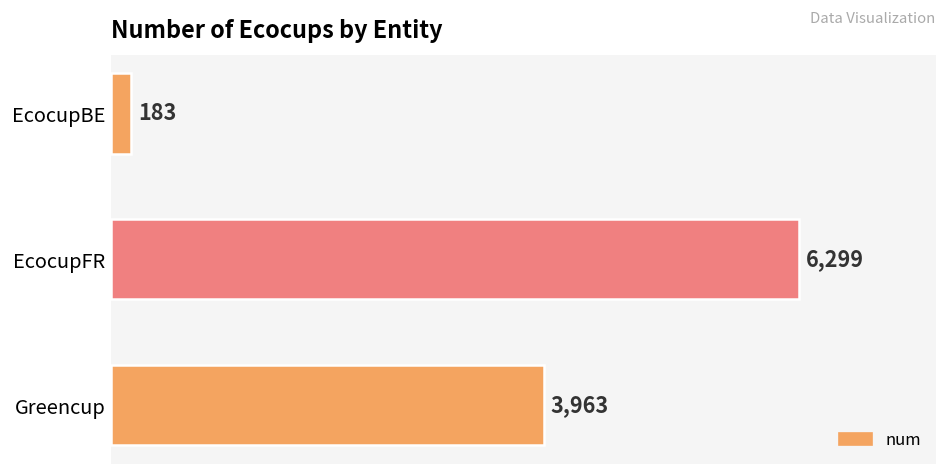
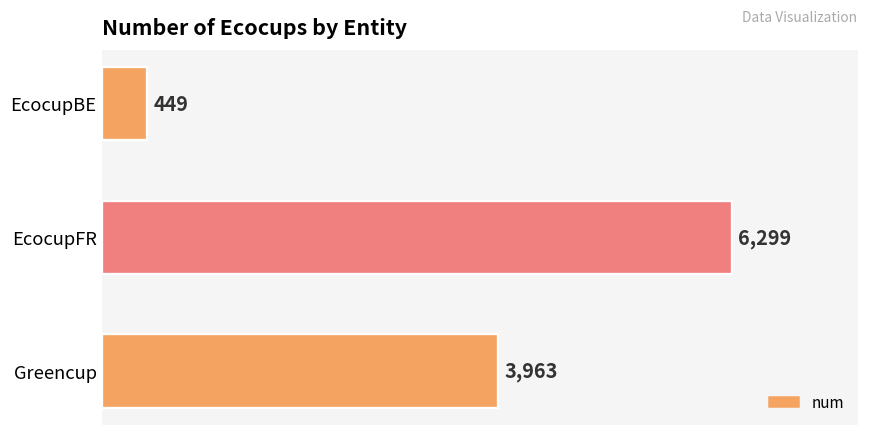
EcocupBE: 183 -> 449
